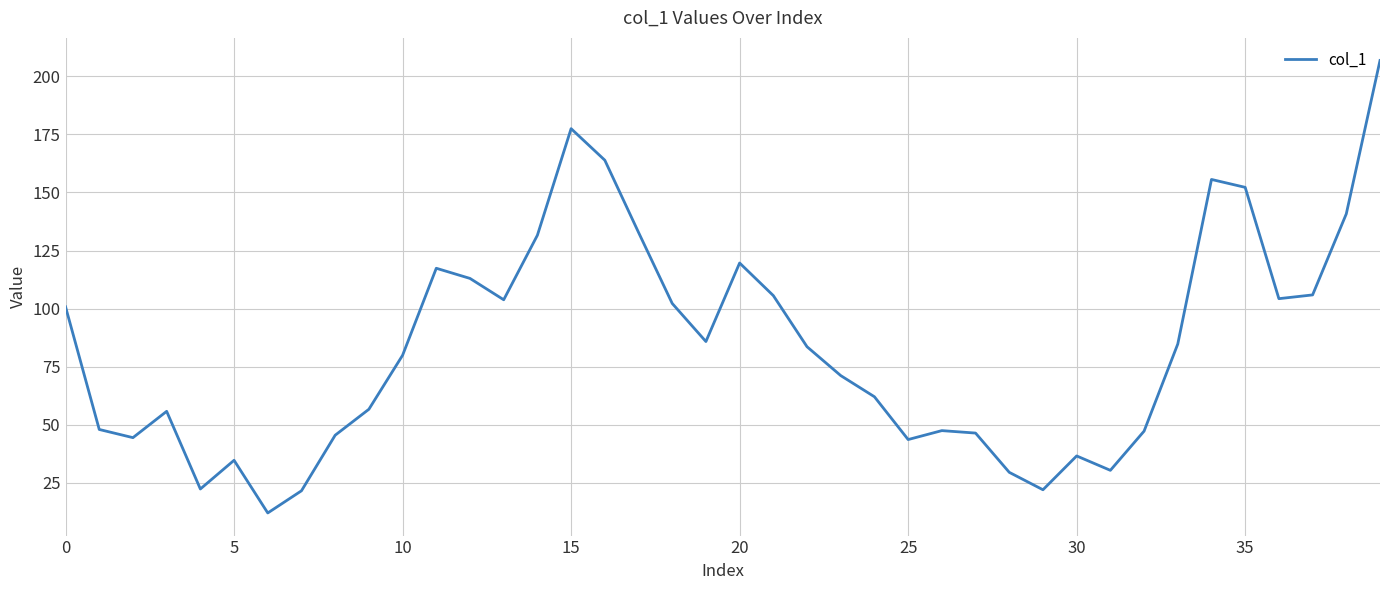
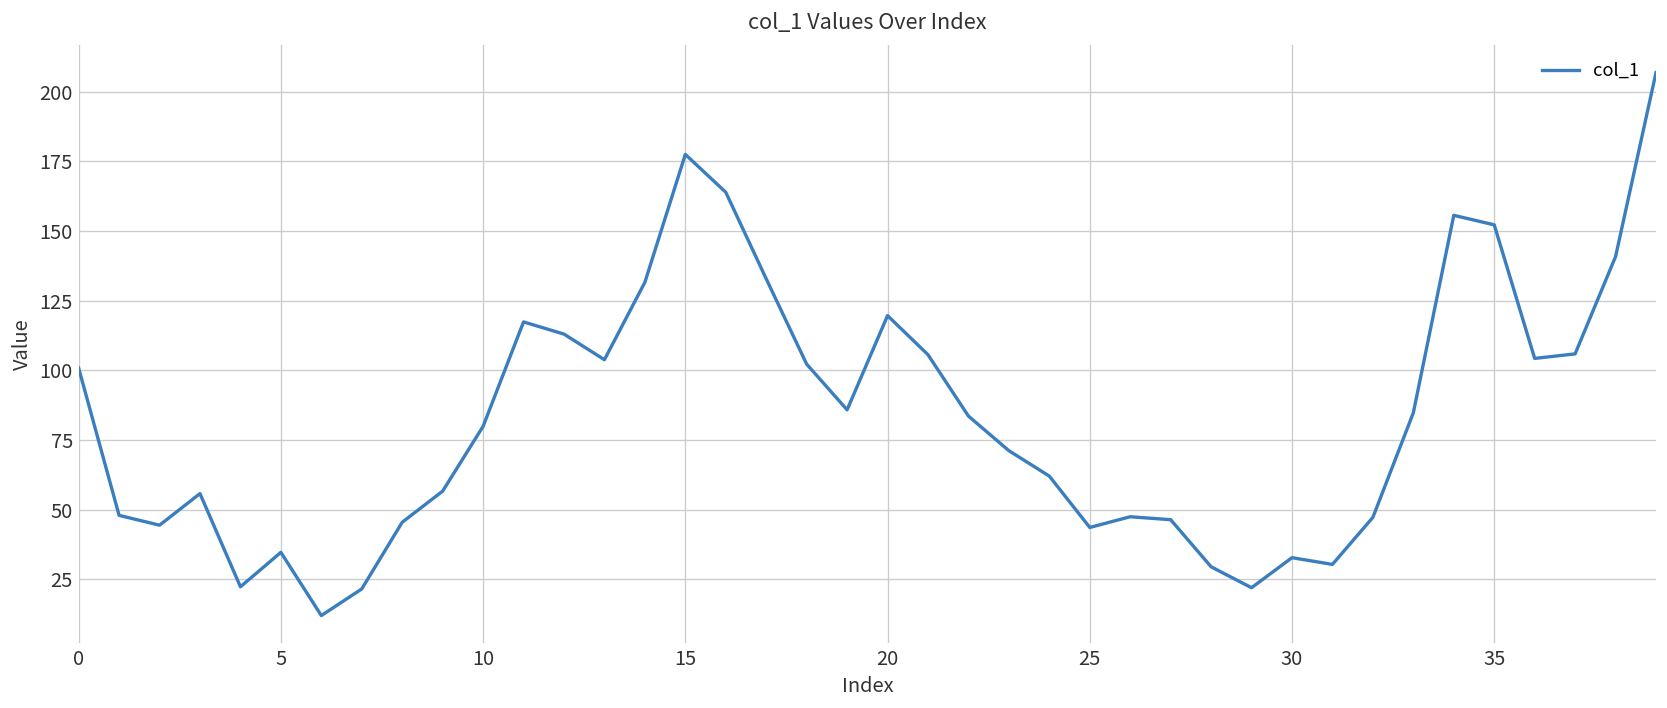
30: 37 -> 33
